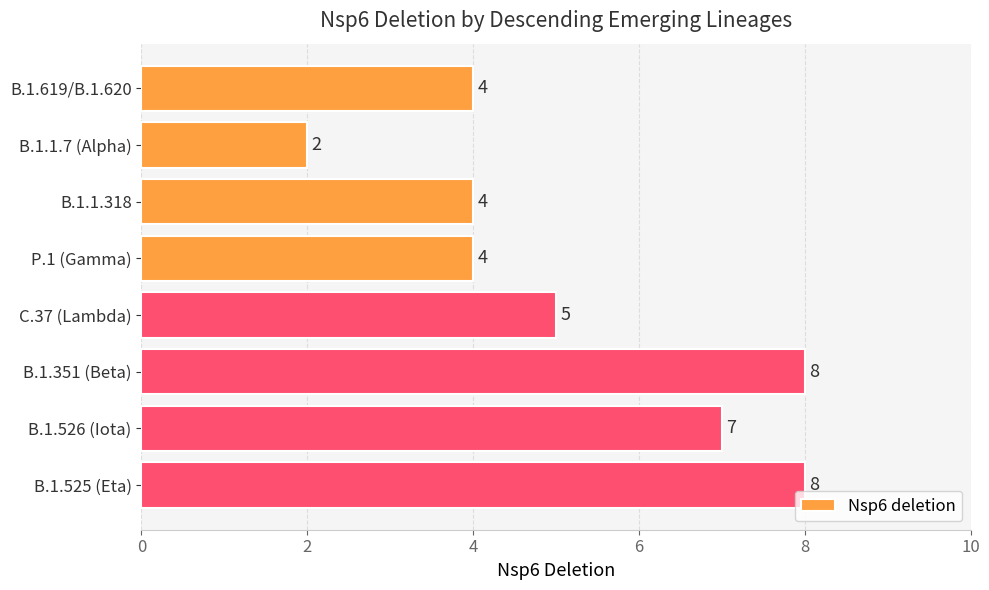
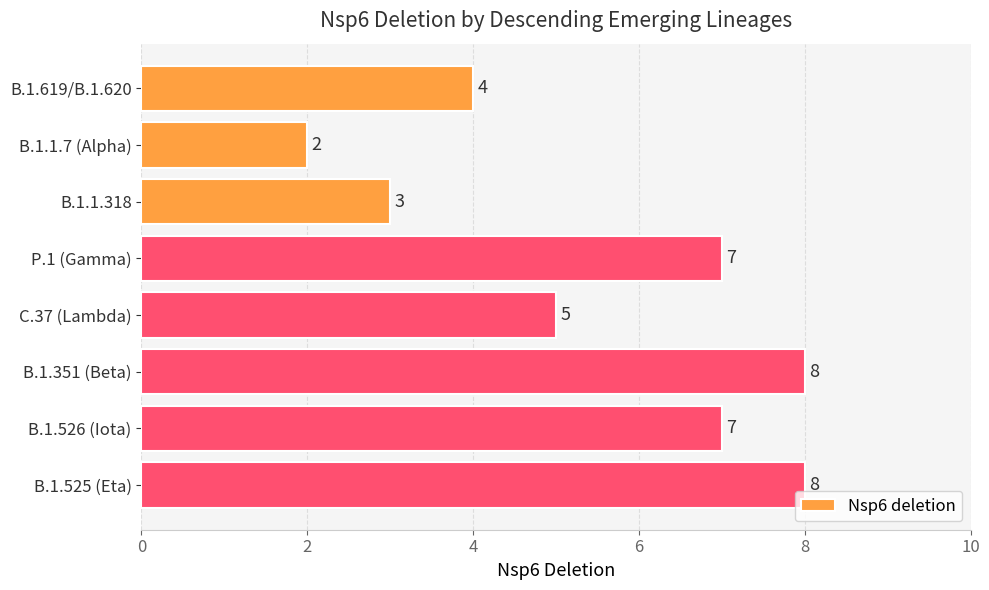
B.1.1.318: 4 -> 3
P.1 (Gamma): 4 -> 7
